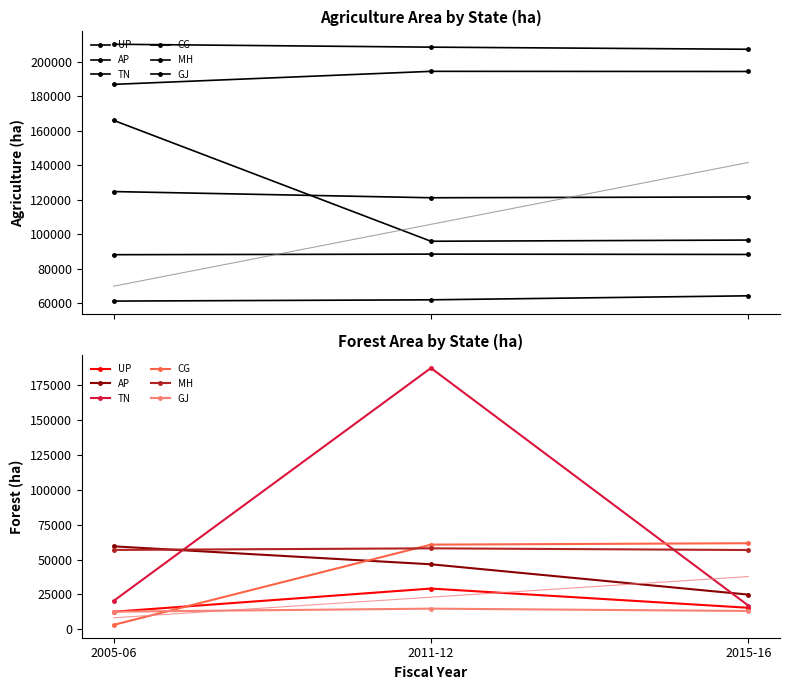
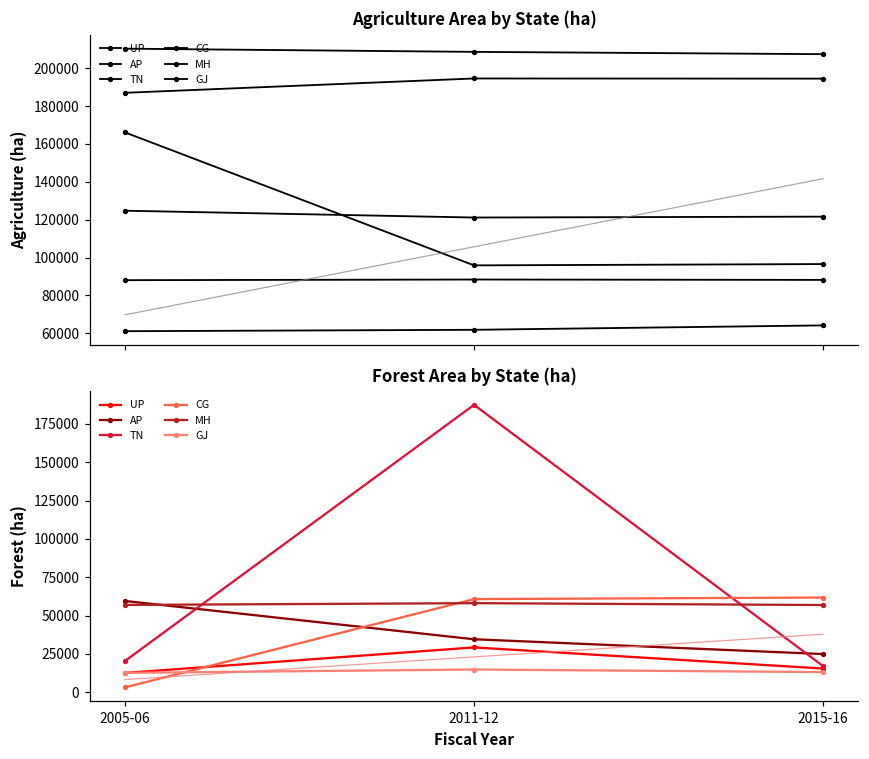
Forest Area by State (ha), AP, 2011-12: 47000 -> 35000
